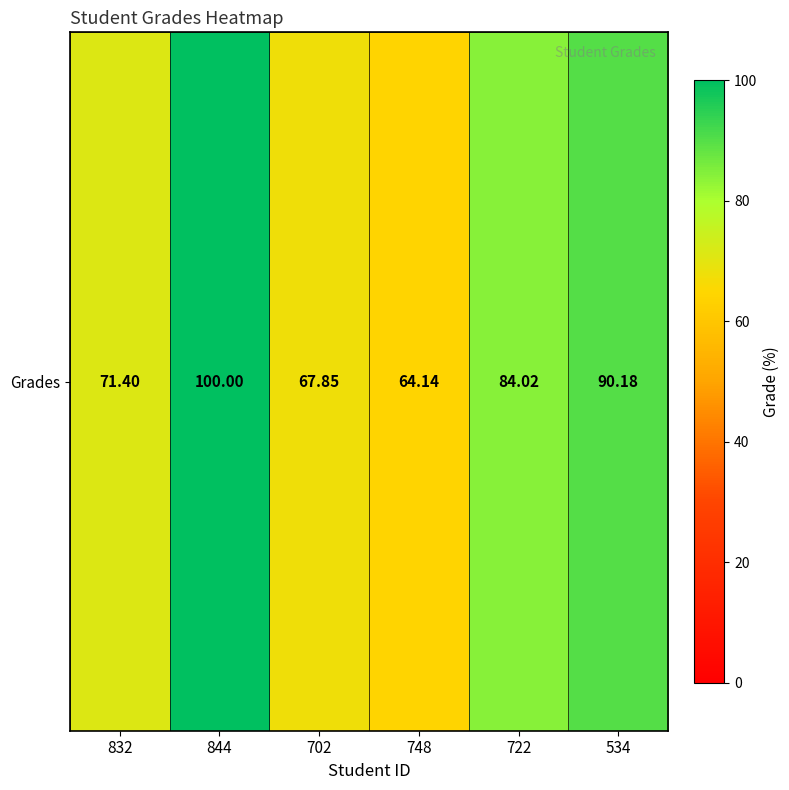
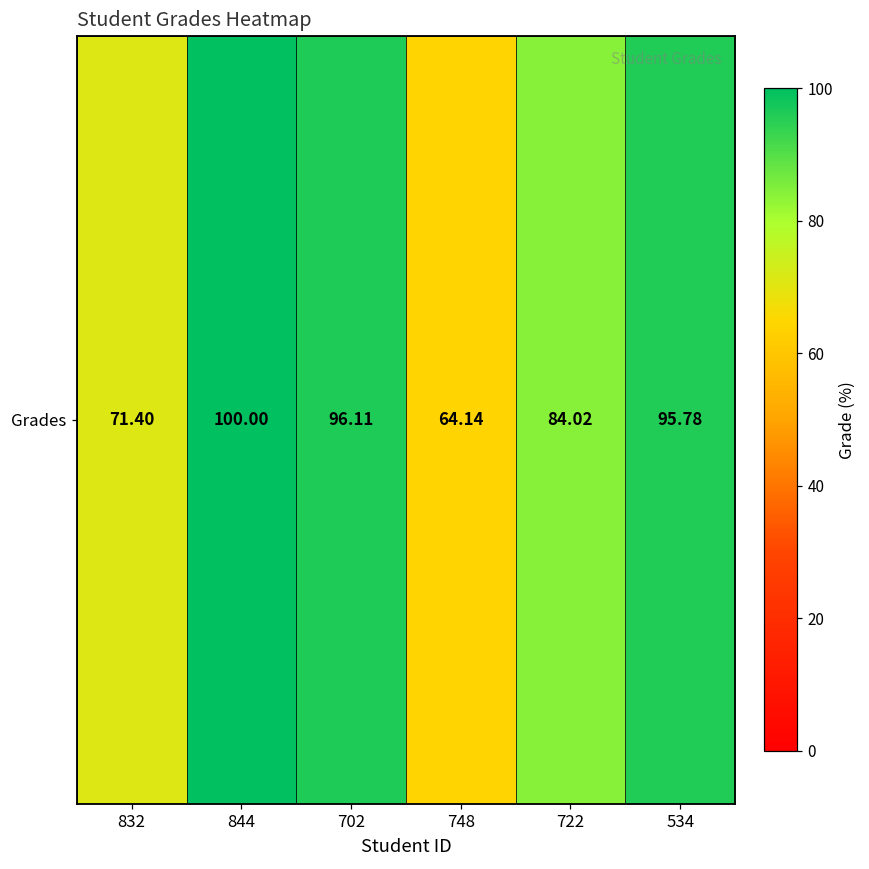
Grades, 702: 67.85 -> 96.11
Grades, 534: 90.18 -> 95.78
